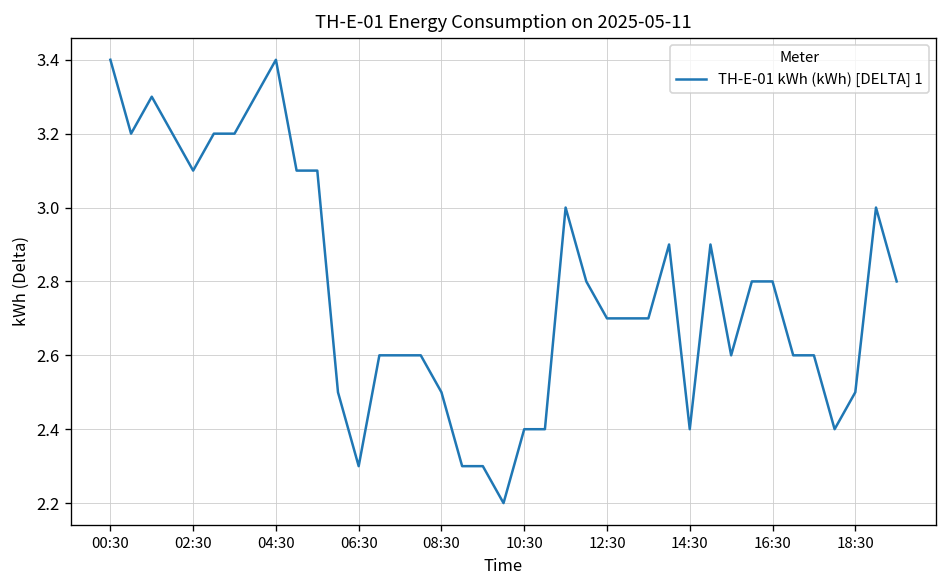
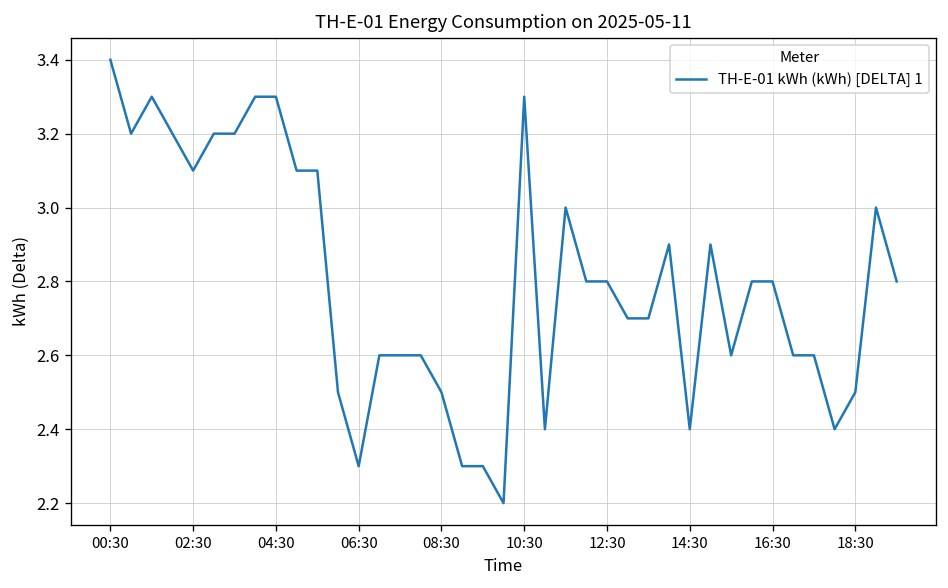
04:30: 3.4 -> 3.3
10:30: 2.4 -> 3.3
12:30: 2.7 -> 2.8
